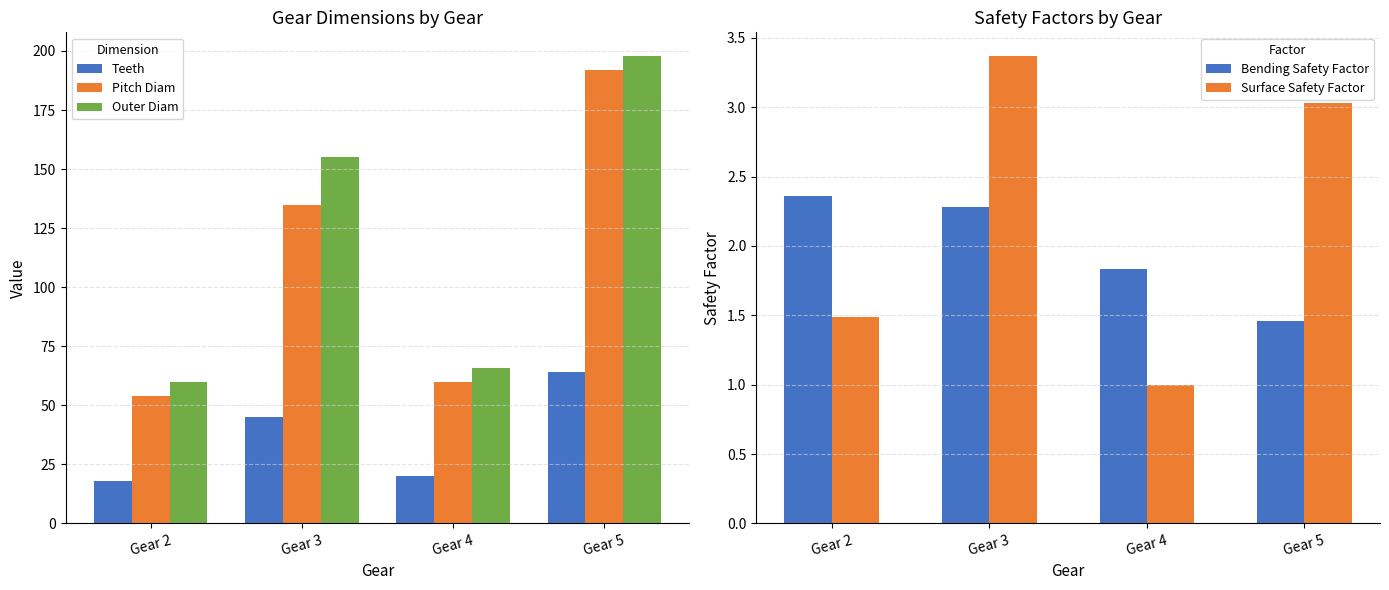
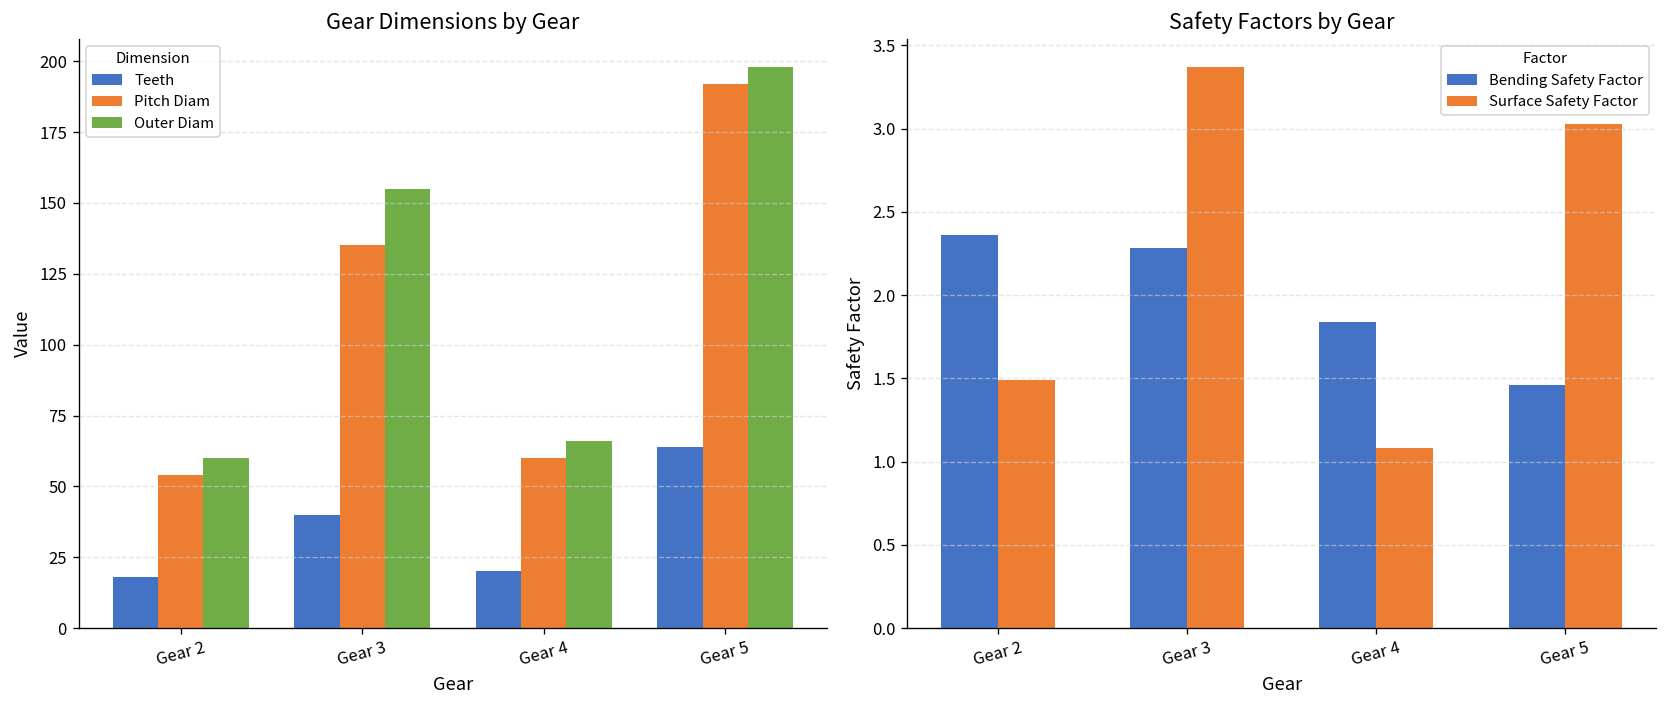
Gear Dimensions by Gear, Teeth, Gear 3: 45 -> 40
Safety Factors by Gear, Surface Safety Factor, Gear 4: 1.00 -> 1.08
